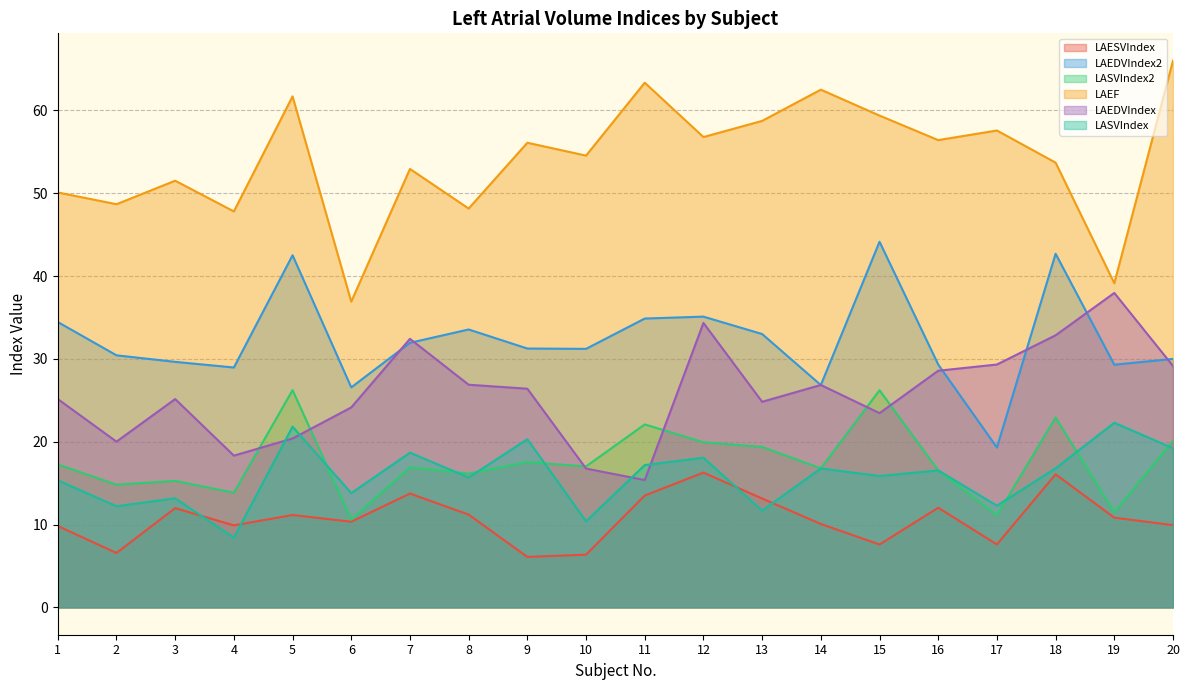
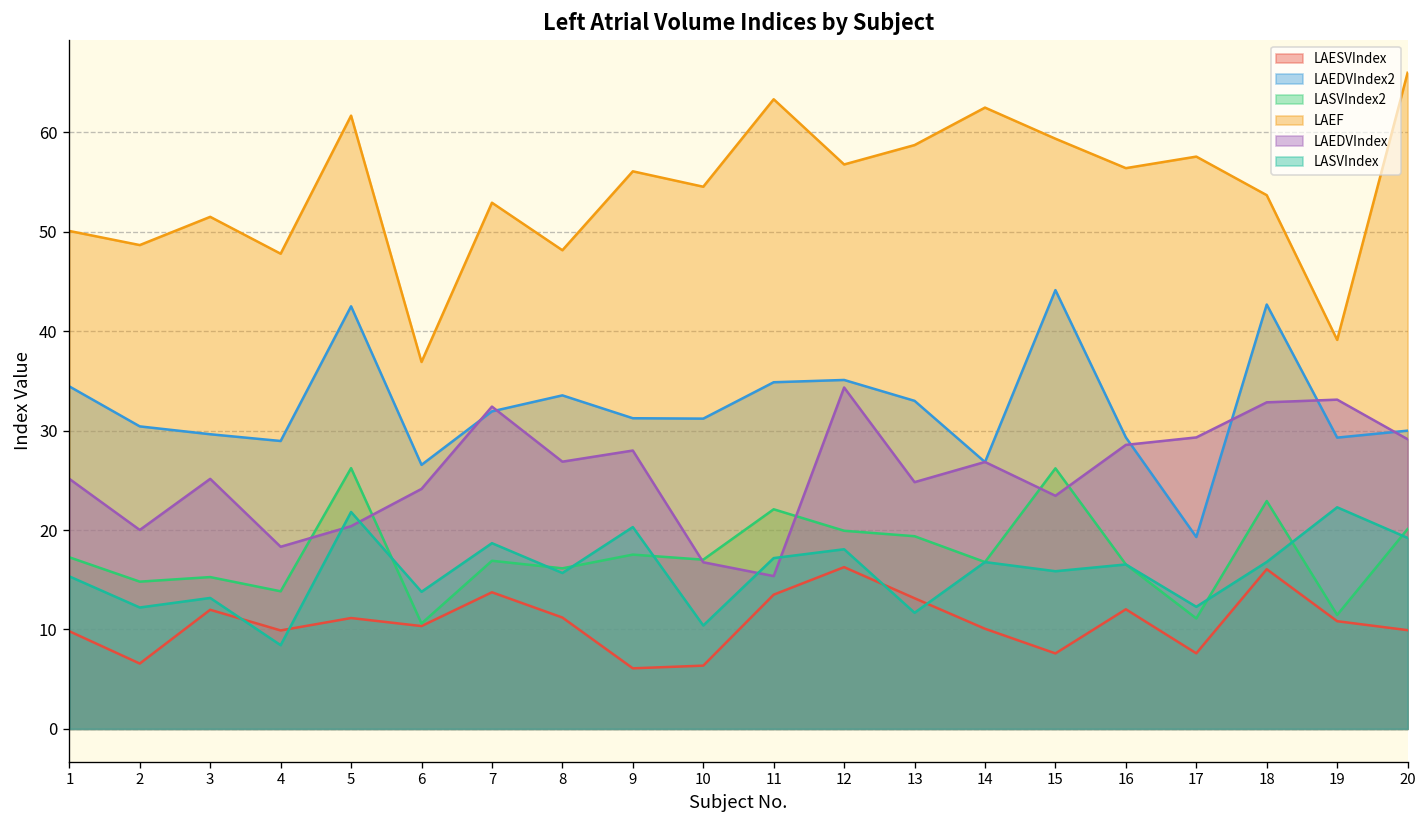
LAEDVIndex, 9: 26 -> 28
LAEDVIndex, 19: 38 -> 33
